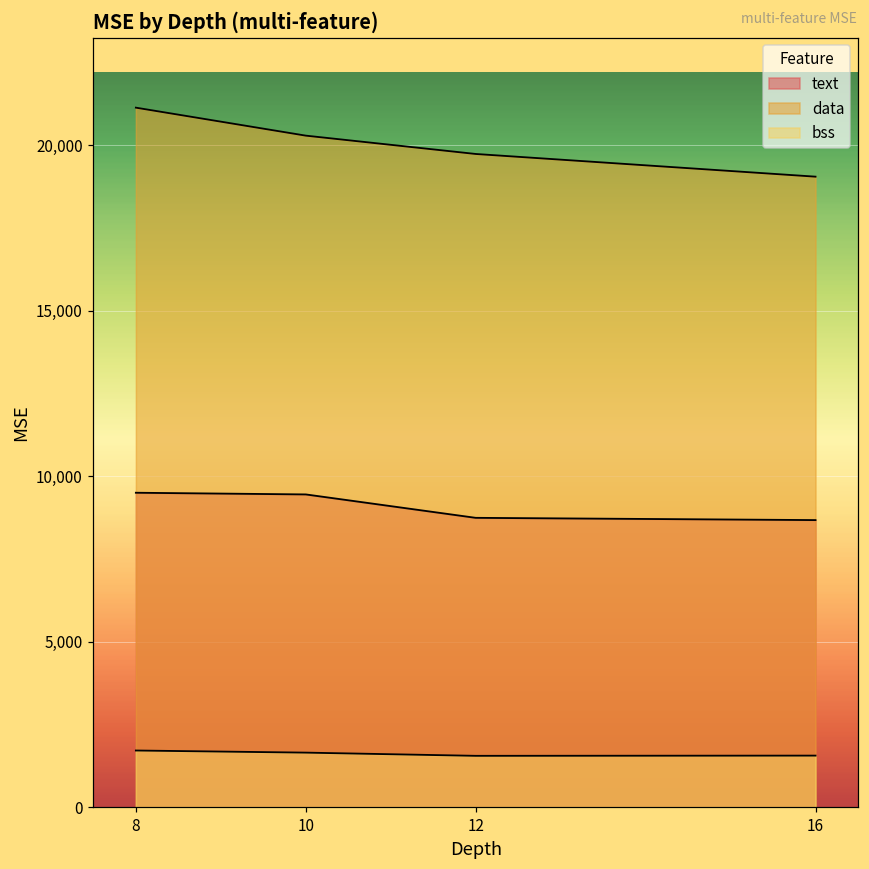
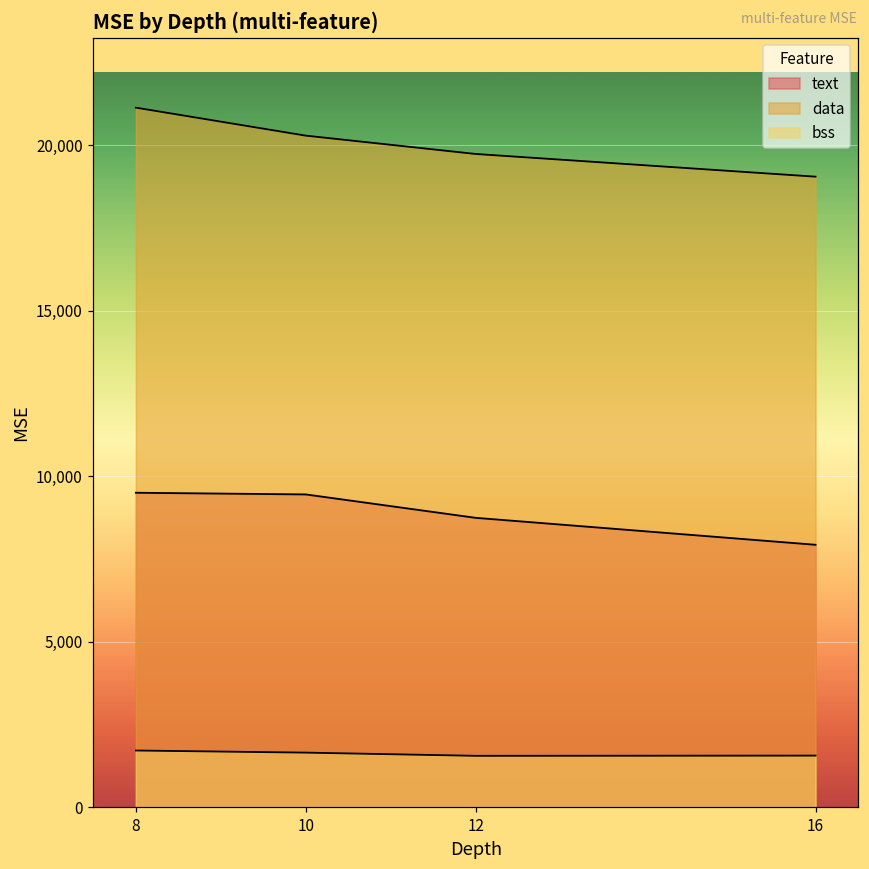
text, 16: 8,700 -> 7,900
